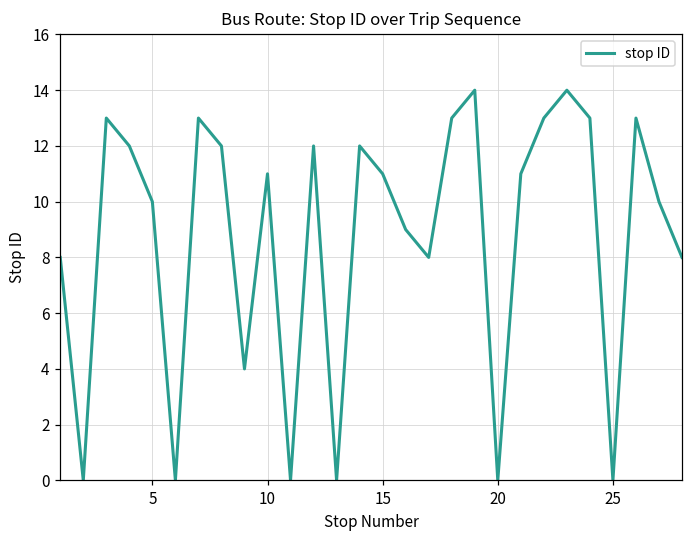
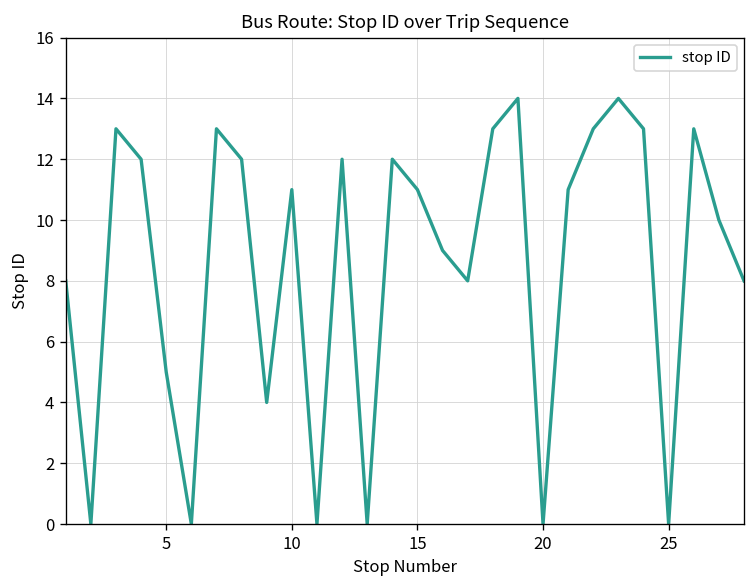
5: 10 -> 5
